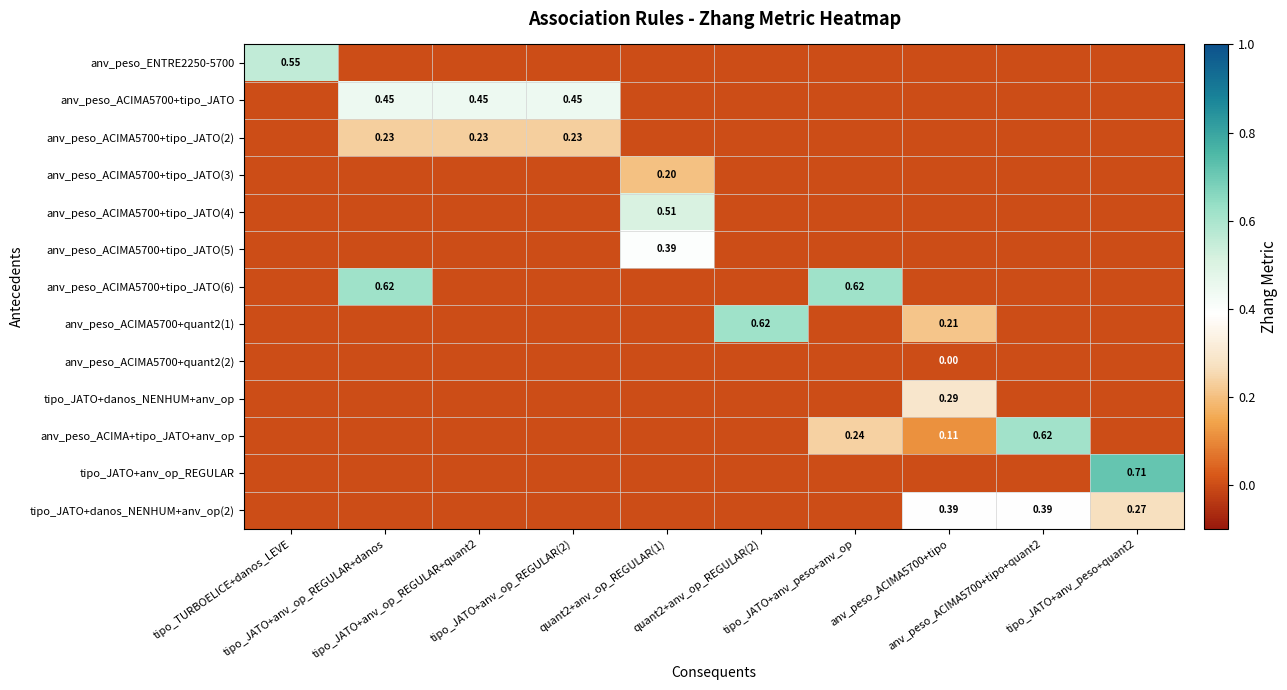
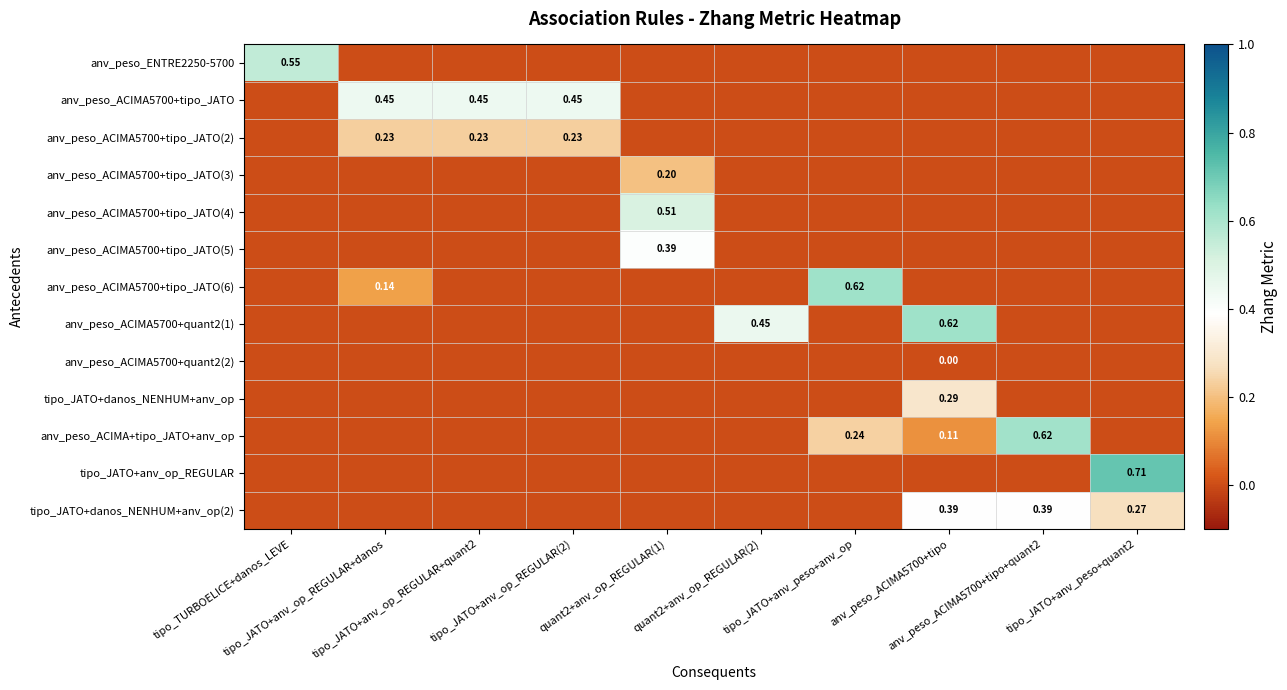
anv_peso_ACIMA5700+tipo_JATO(6), tipo_JATO+anv_op_REGULAR+danos: 0.62 -> 0.14
anv_peso_ACIMA5700+quant2(1), quant2+anv_op_REGULAR(2): 0.62 -> 0.45
anv_peso_ACIMA5700+quant2(1), anv_peso_ACIMA5700+tipo: 0.21 -> 0.62
